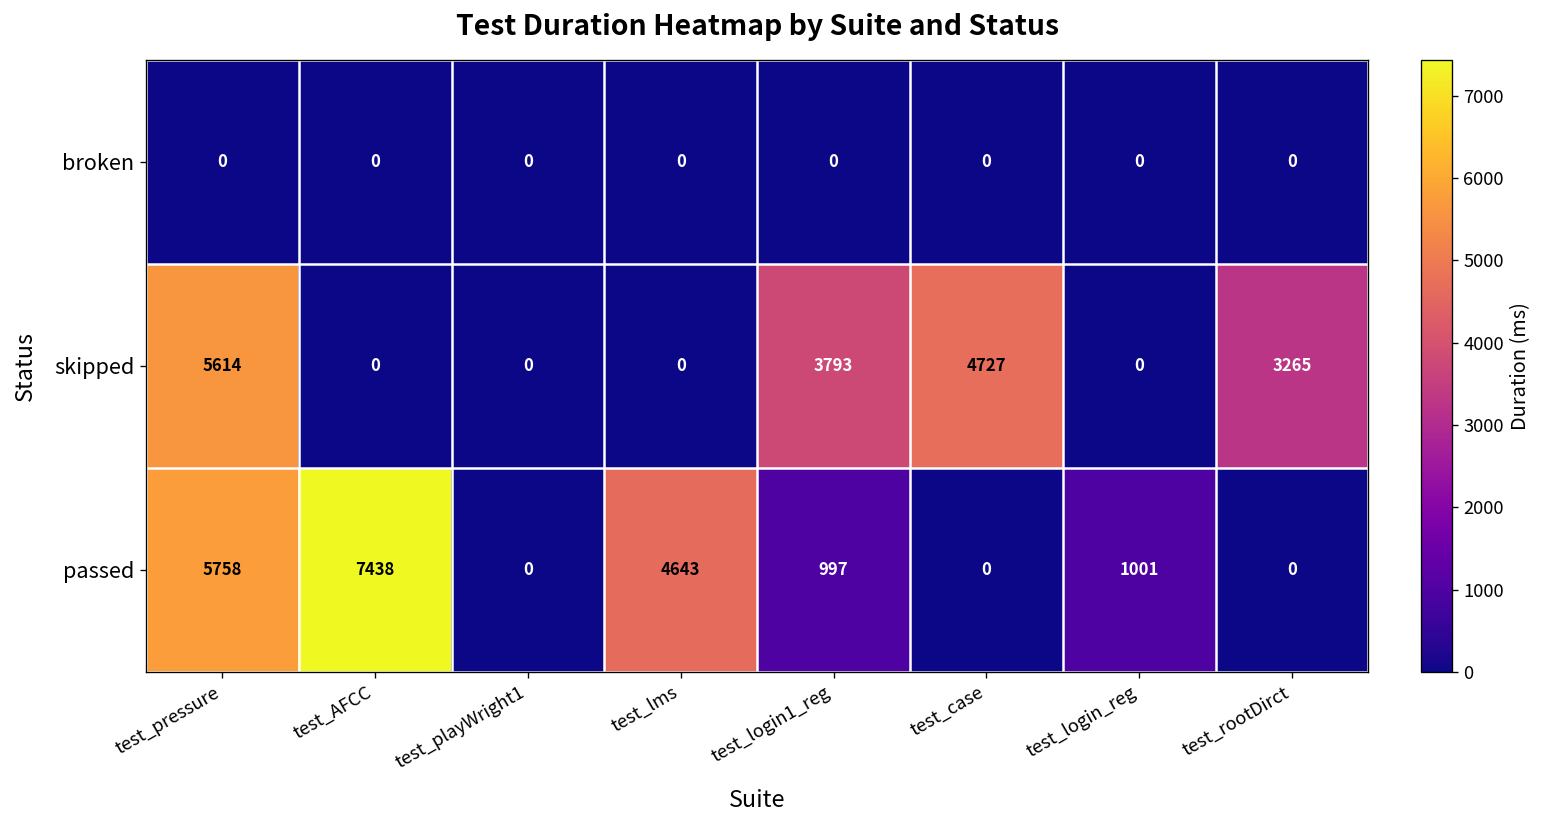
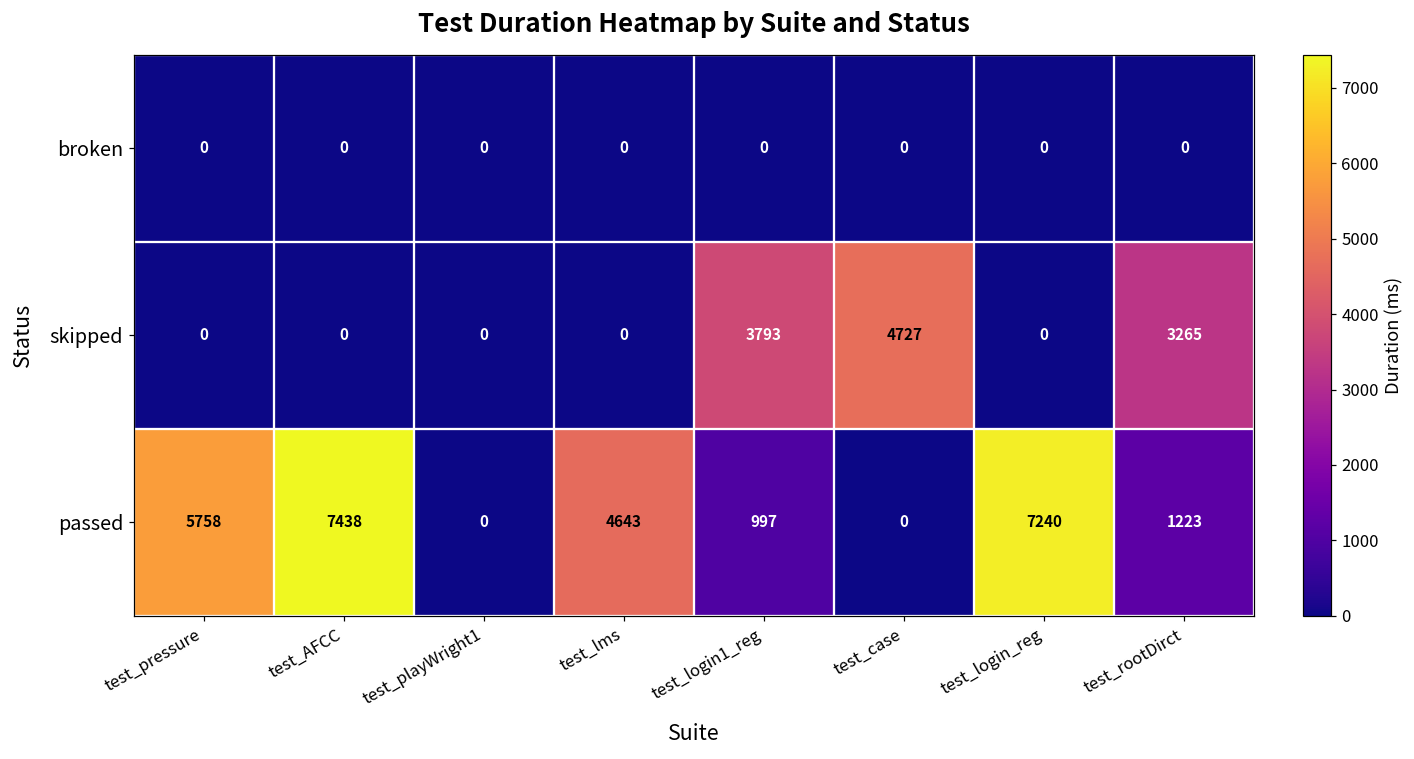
skipped, test_pressure: 5614 -> 0
passed, test_login_reg: 1001 -> 7240
passed, test_rootDirct: 0 -> 1223
